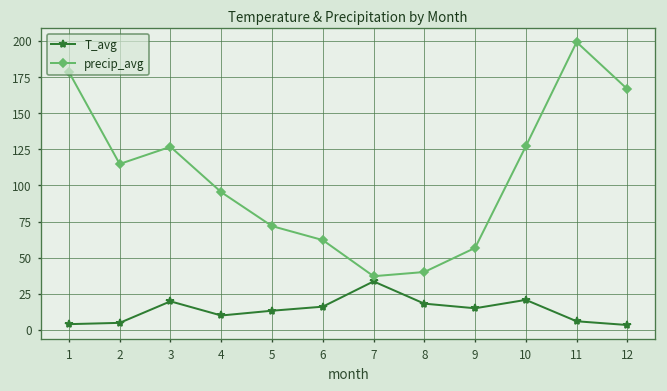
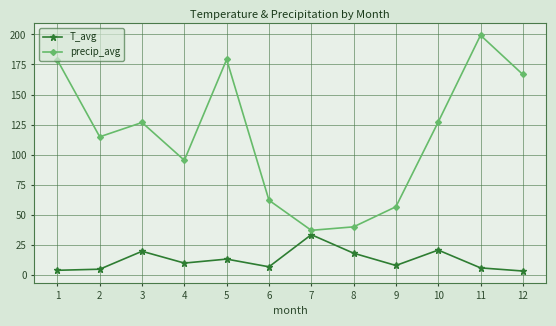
precip_avg, 5: 72 -> 179
T_avg, 6: 16 -> 7
T_avg, 9: 15 -> 8
